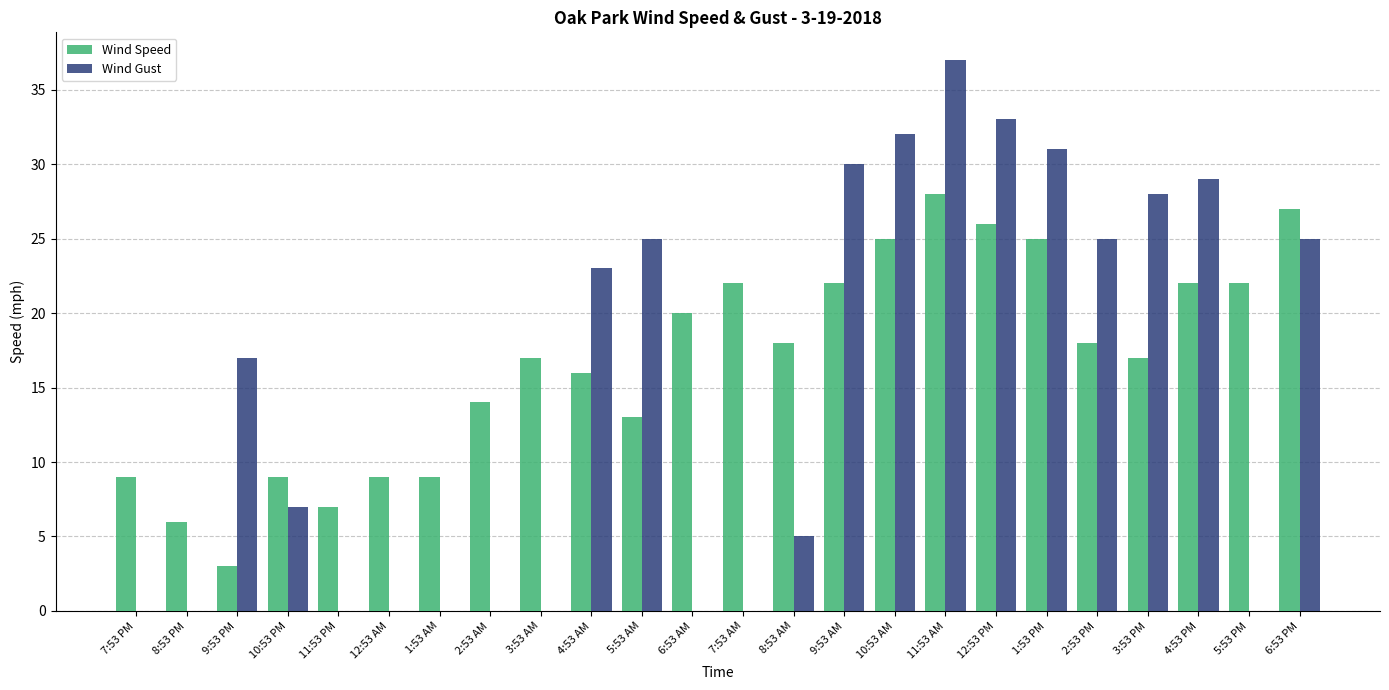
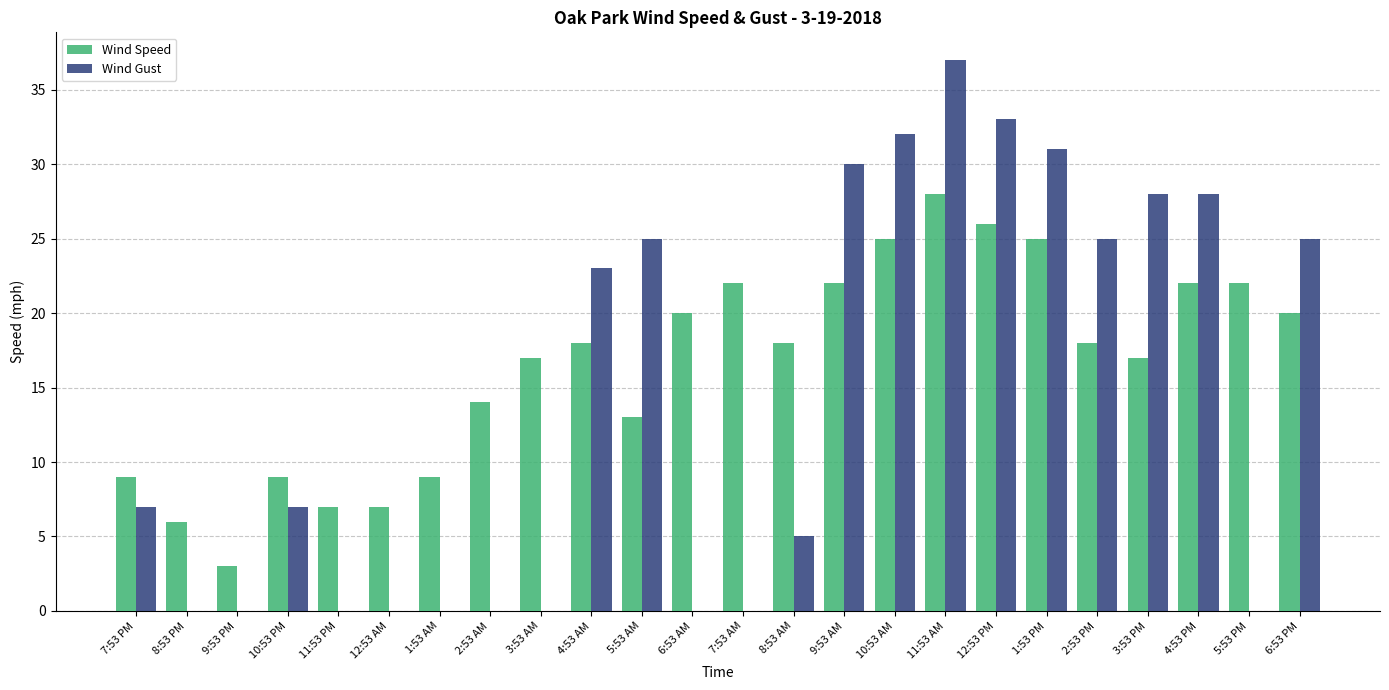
Wind Gust, 7:53 PM: 0 -> 7
Wind Gust, 9:53 PM: 17 -> 0
Wind Speed, 12:53 AM: 9 -> 7
Wind Speed, 4:53 AM: 16 -> 18
Wind Gust, 4:53 PM: 29 -> 28
Wind Speed, 6:53 PM: 27 -> 20
